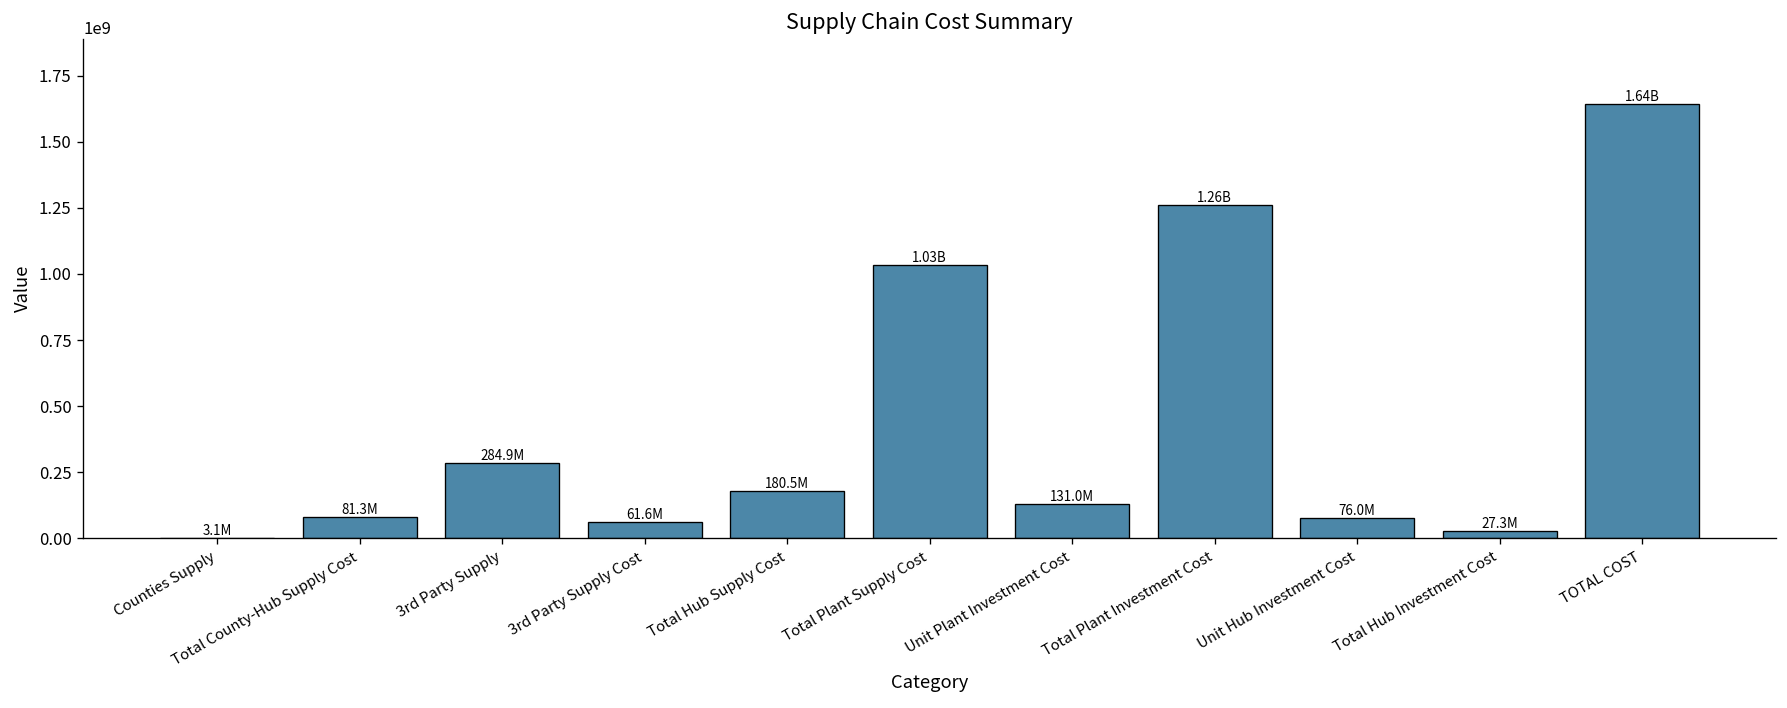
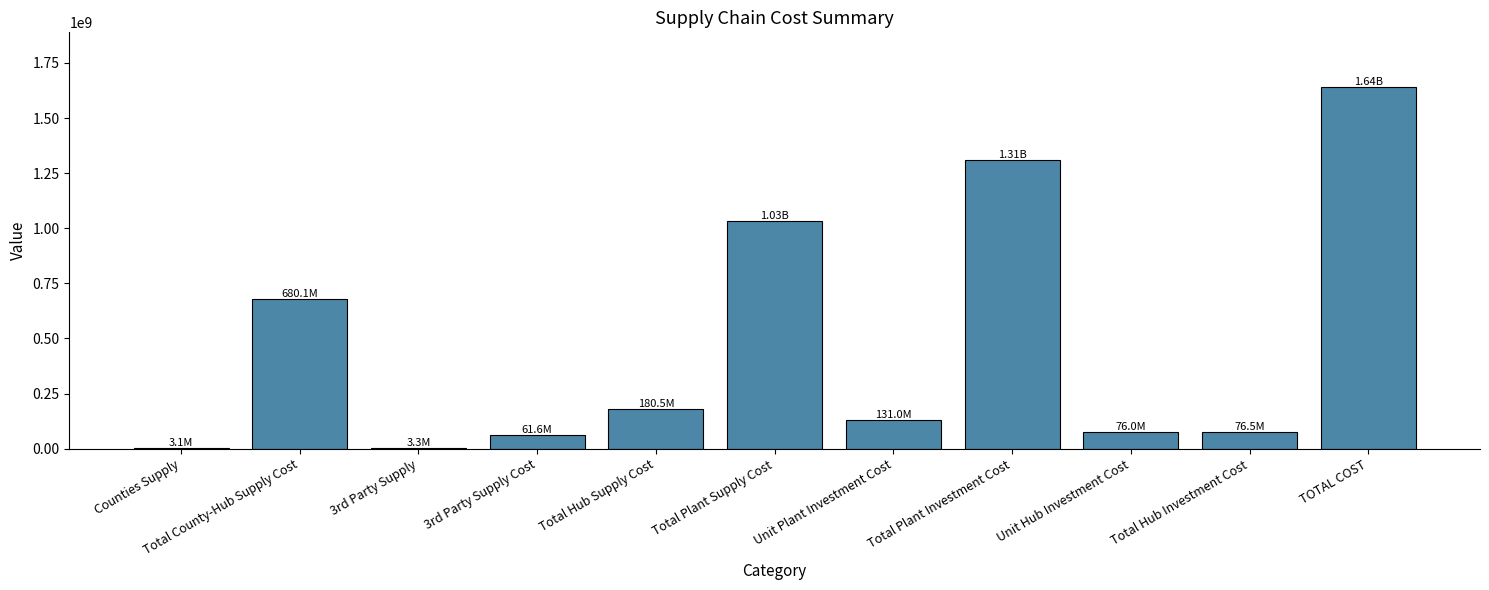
Total County-Hub Supply Cost: 81.3M -> 680.1M
3rd Party Supply: 284.9M -> 3.3M
Total Plant Investment Cost: 1.26B -> 1.31B
Total Hub Investment Cost: 27.3M -> 76.5M
